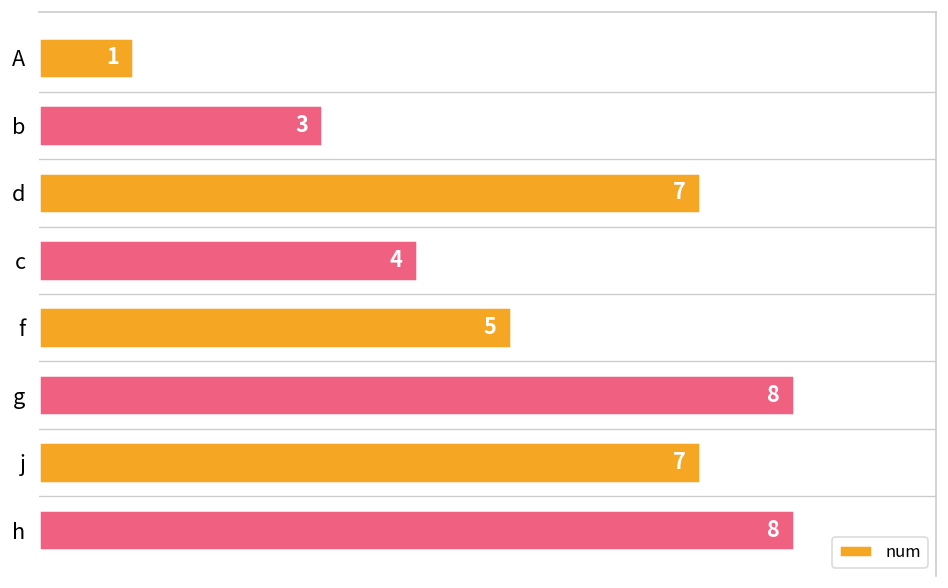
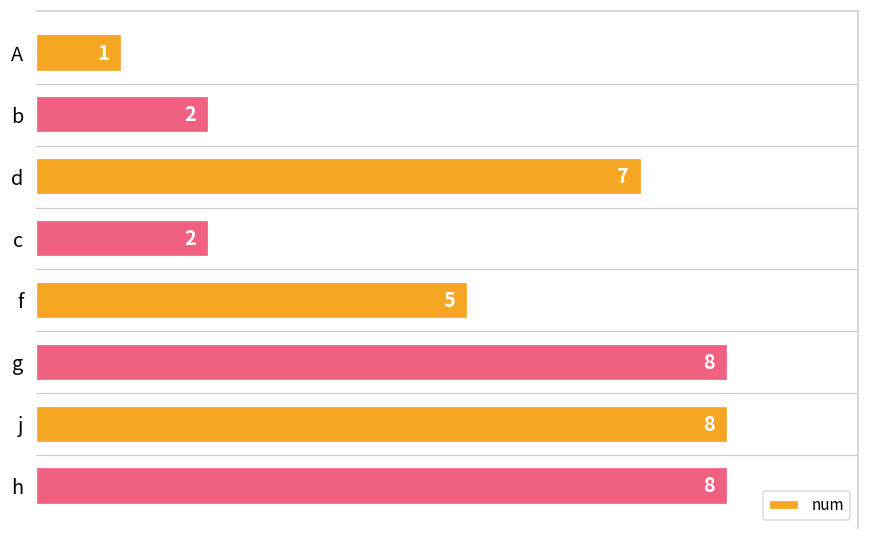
b: 3 -> 2
c: 4 -> 2
j: 7 -> 8
